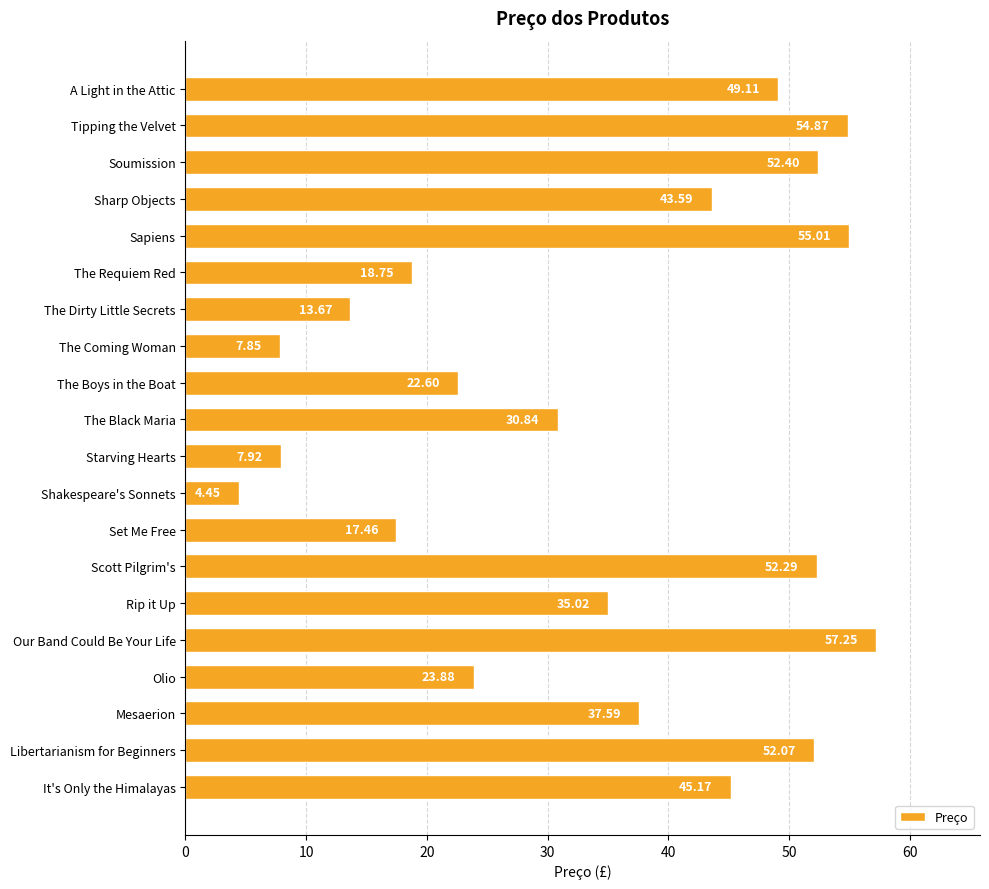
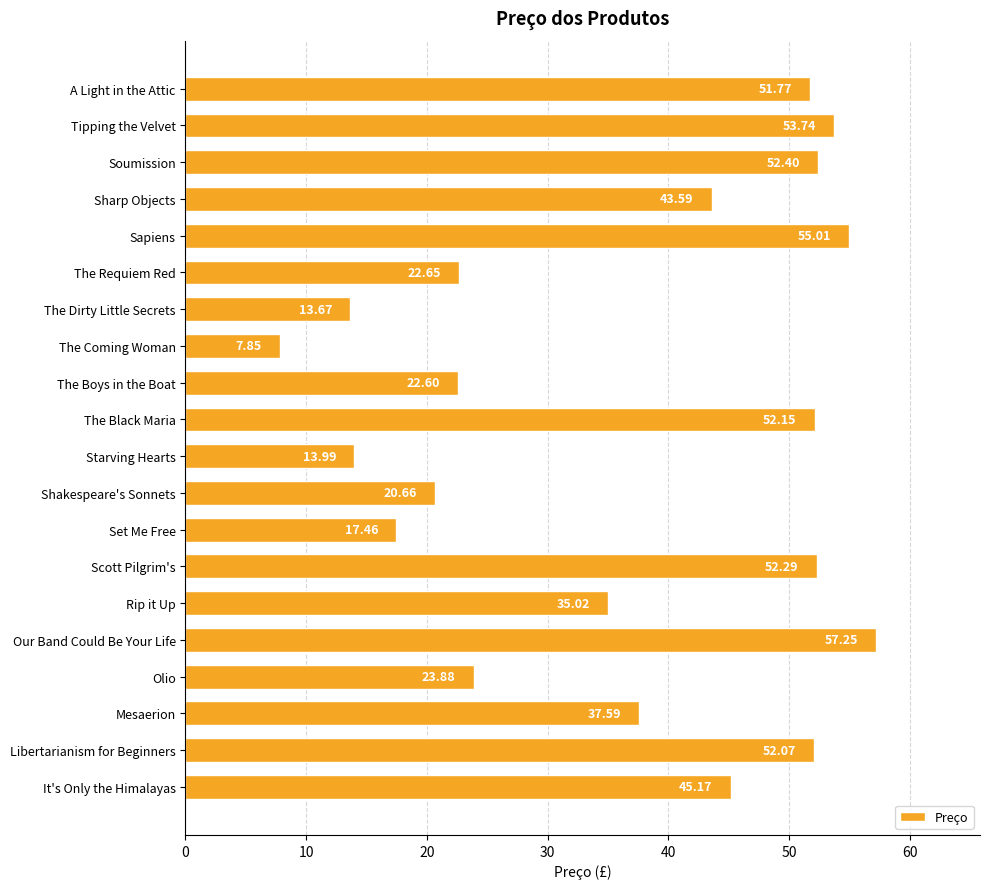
A Light in the Attic: 49.11 -> 51.77
Tipping the Velvet: 54.87 -> 53.74
The Requiem Red: 18.75 -> 22.65
The Black Maria: 30.84 -> 52.15
Starving Hearts: 7.92 -> 13.99
Shakespeare's Sonnets: 4.45 -> 20.66
